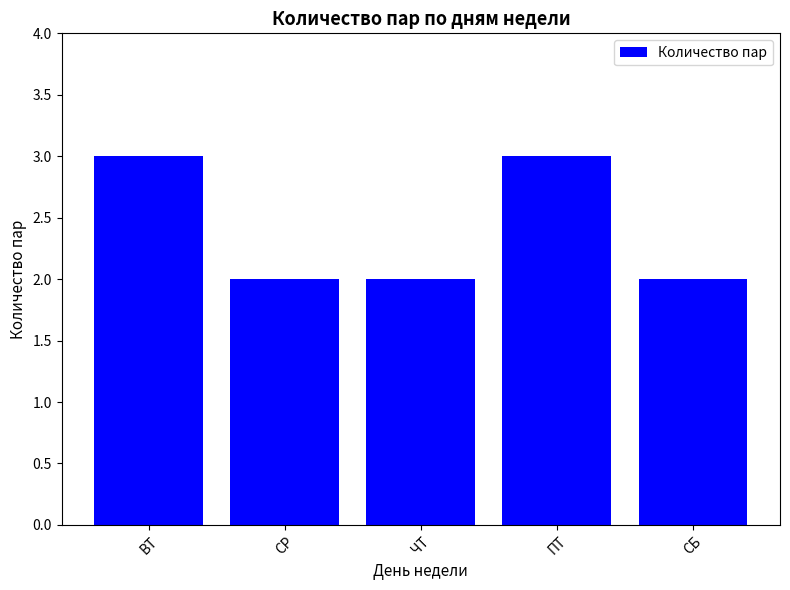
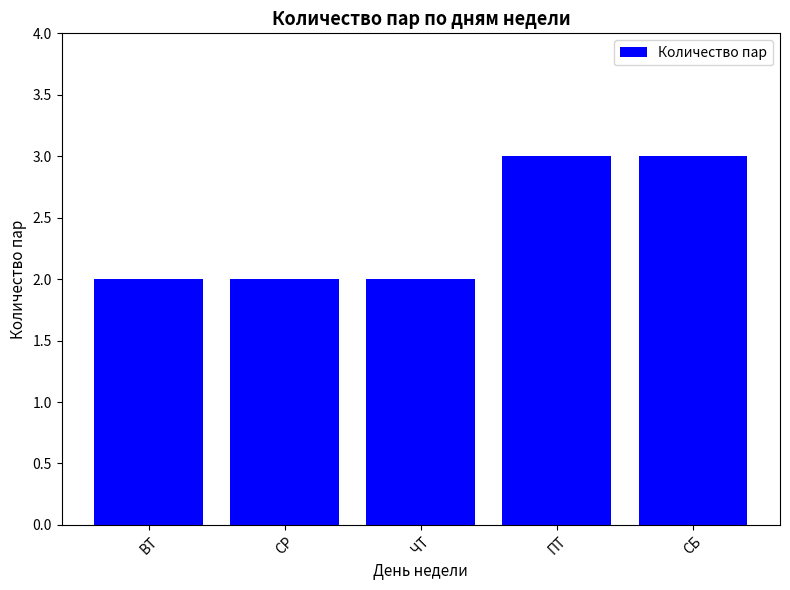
ВТ: 3 -> 2
СБ: 2 -> 3
